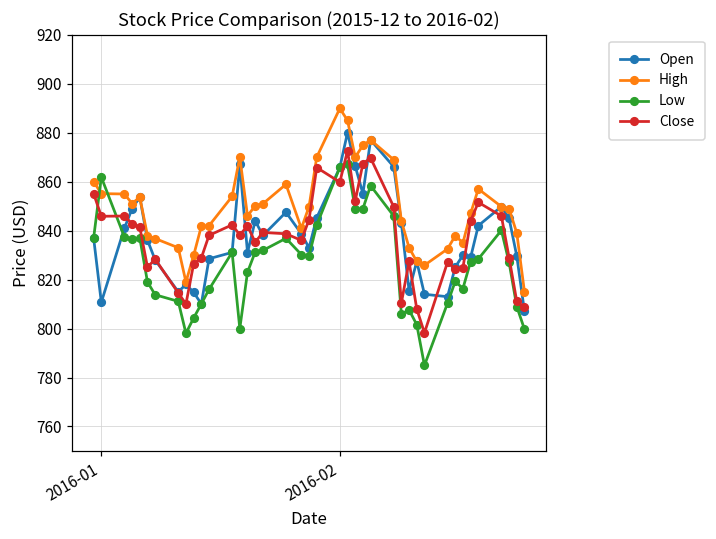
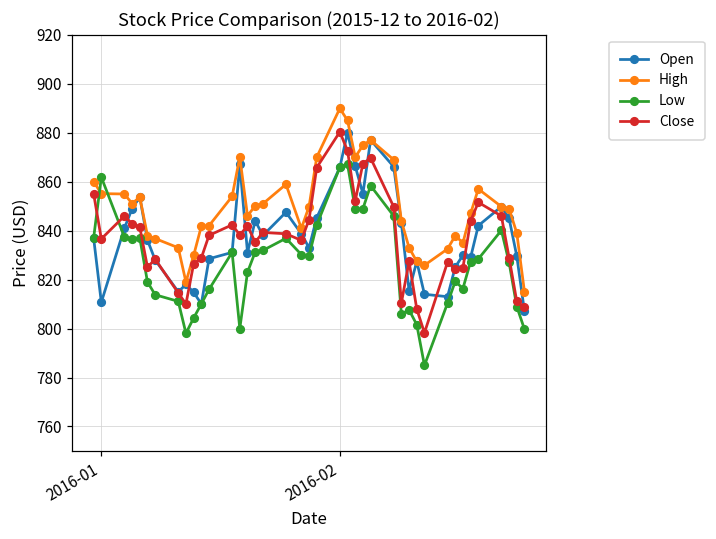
Close, 2016-01: 846 -> 837
Close, 2016-02: 860 -> 880
